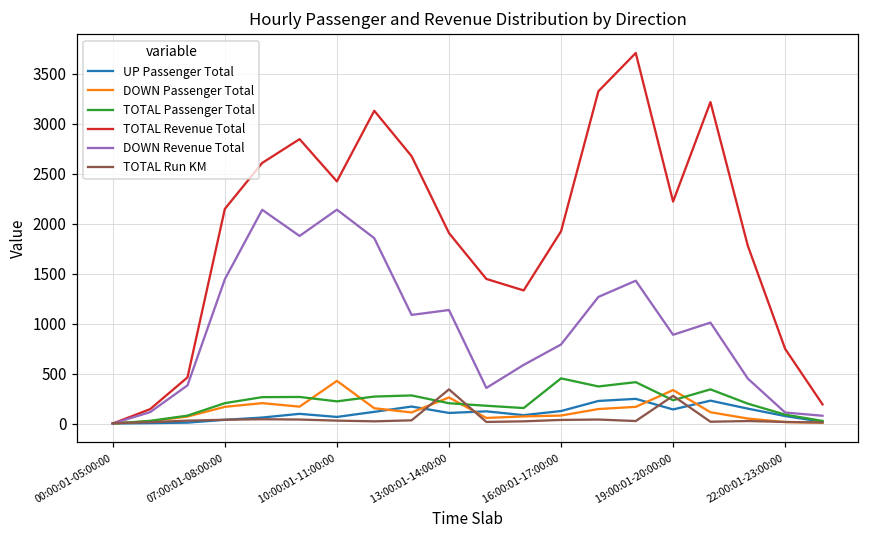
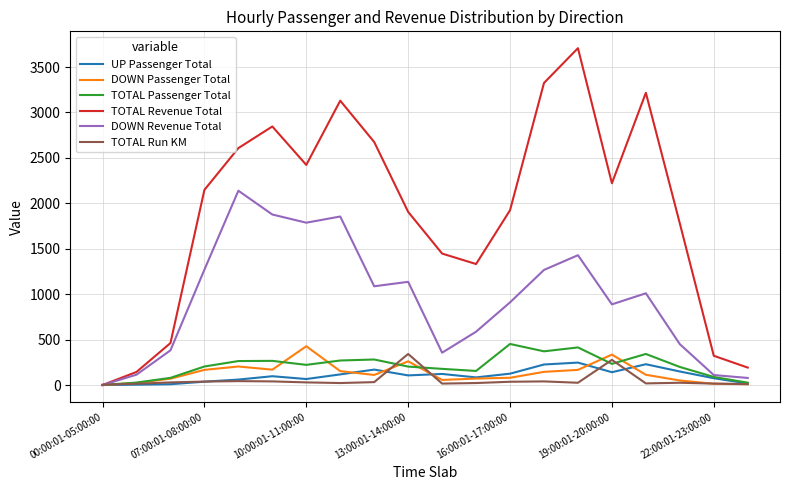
DOWN Revenue Total, 07:00:01-08:00:00: 1400 -> 1300
DOWN Revenue Total, 10:00:01-11:00:00: 2100 -> 1800
DOWN Revenue Total, 16:00:01-17:00:00: 800 -> 900
TOTAL Revenue Total, 22:00:01-23:00:00: 700 -> 300
